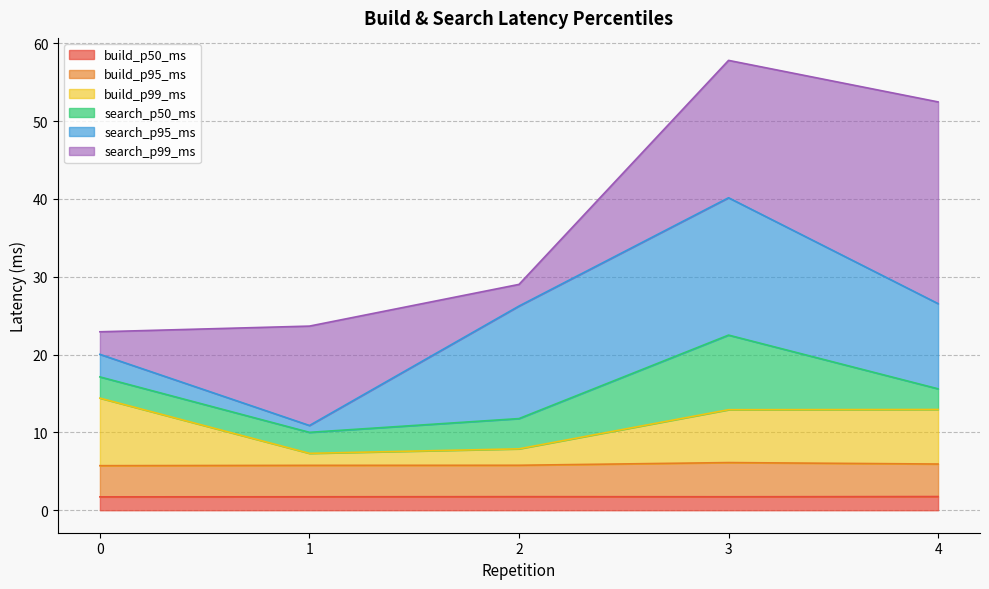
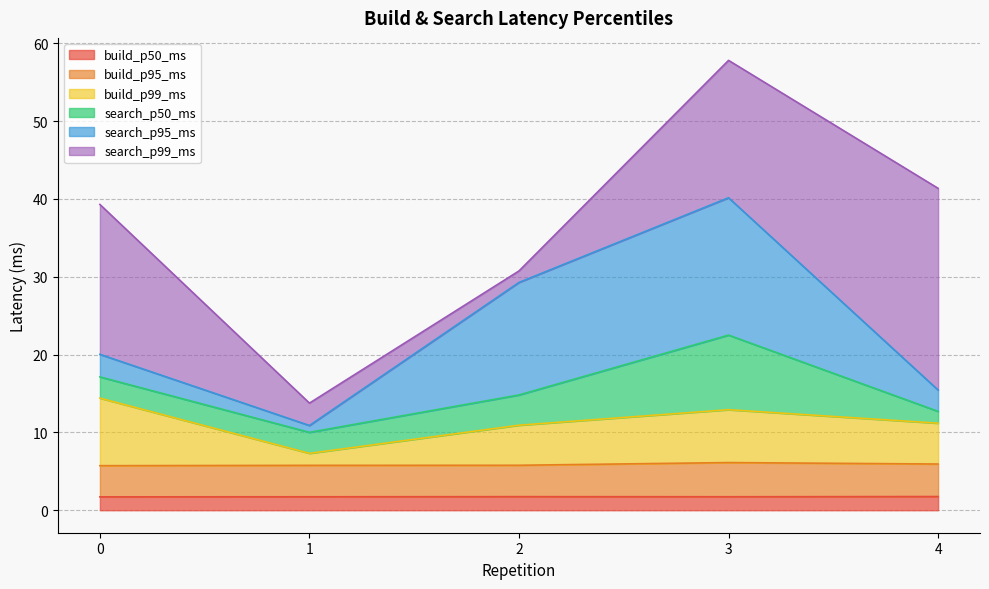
search_p99_ms, 0: 3 -> 19
search_p99_ms, 1: 13 -> 3
build_p99_ms, 2: 2 -> 5
search_p99_ms, 2: 3 -> 1
build_p99_ms, 4: 7 -> 5
search_p50_ms, 4: 3 -> 2
search_p95_ms, 4: 11 -> 3
